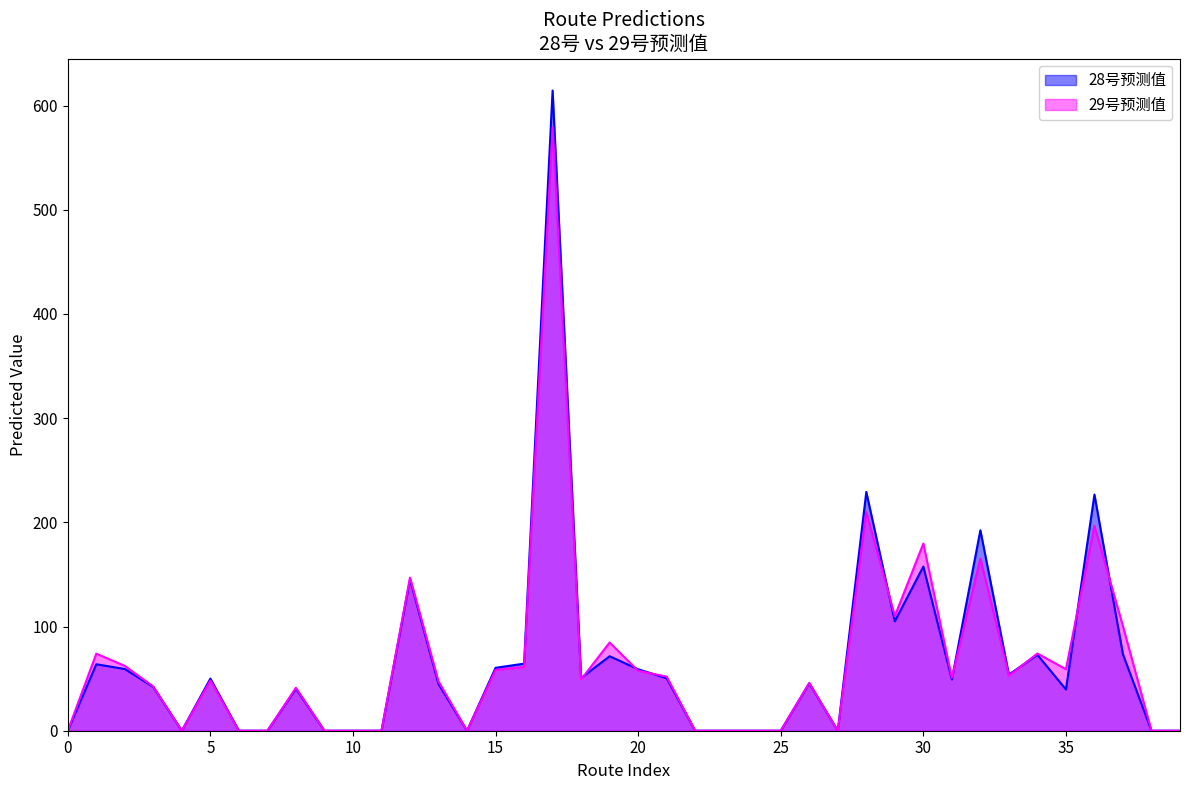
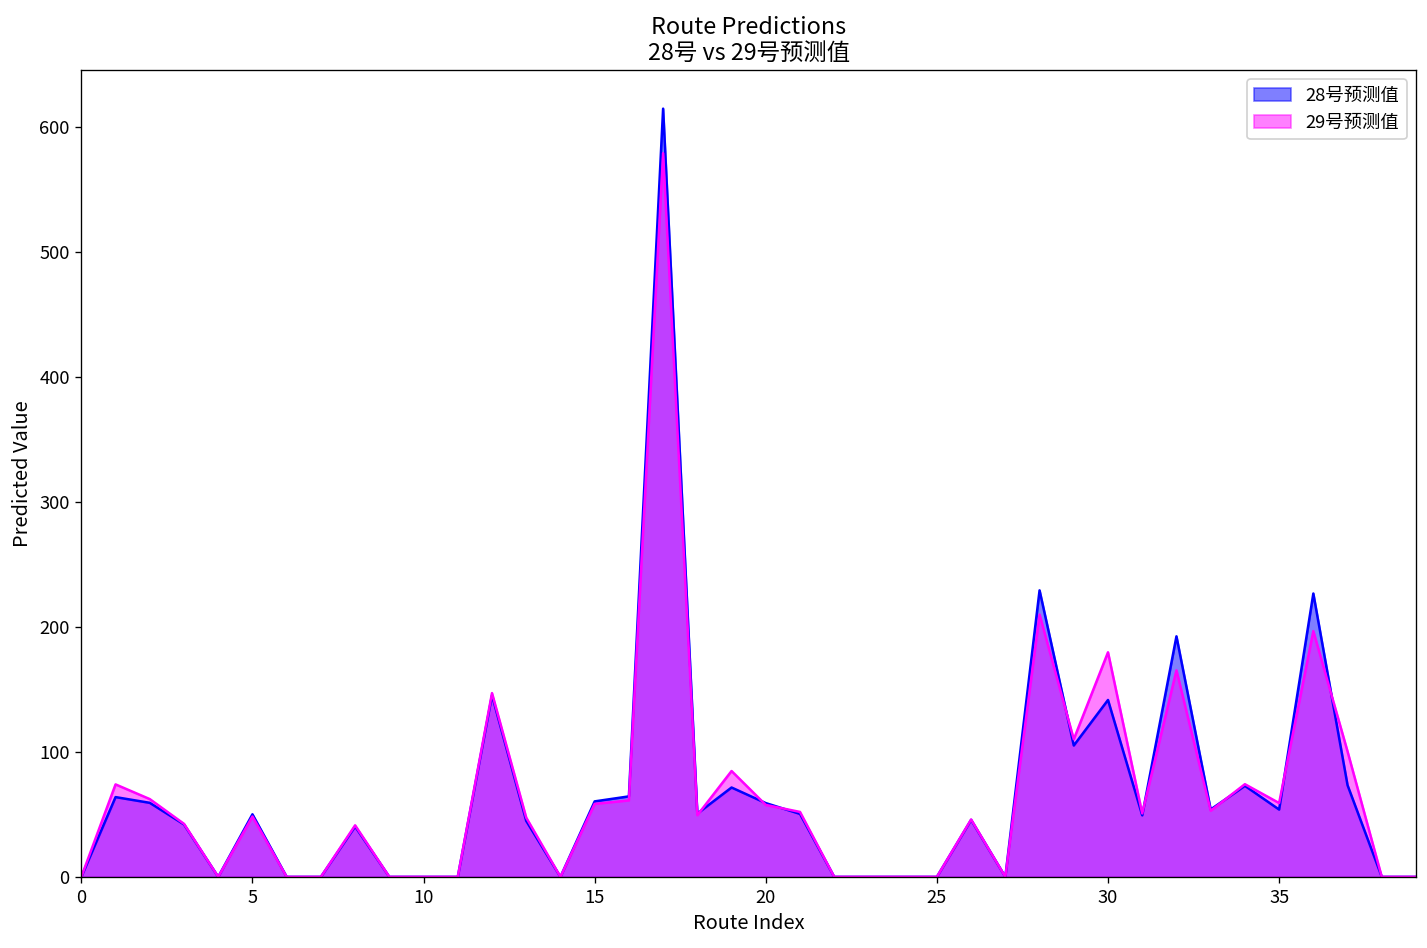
28号预测值, 30: 158 -> 141
28号预测值, 35: 40 -> 54
